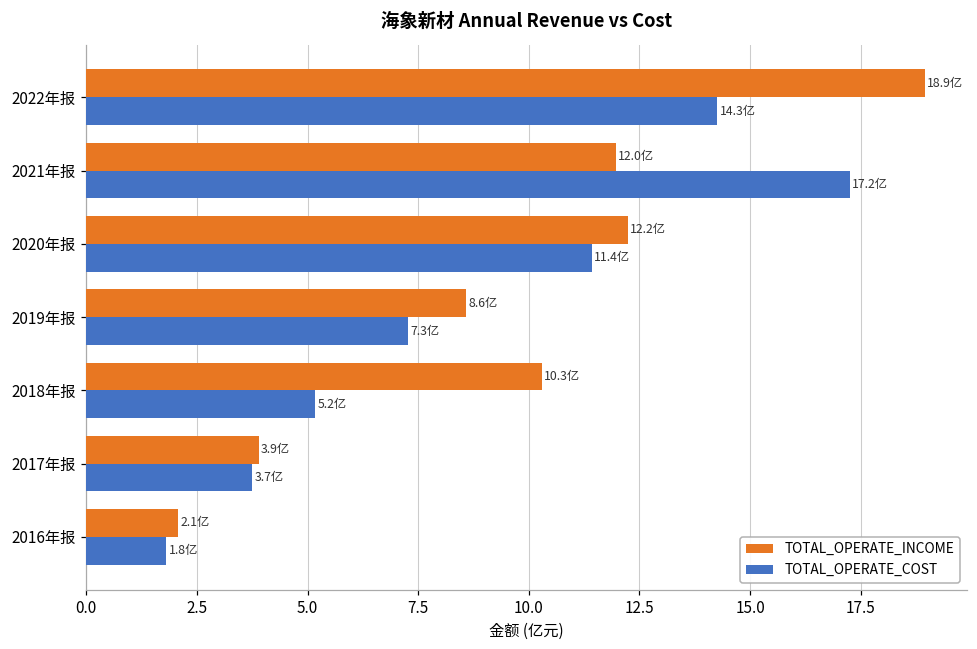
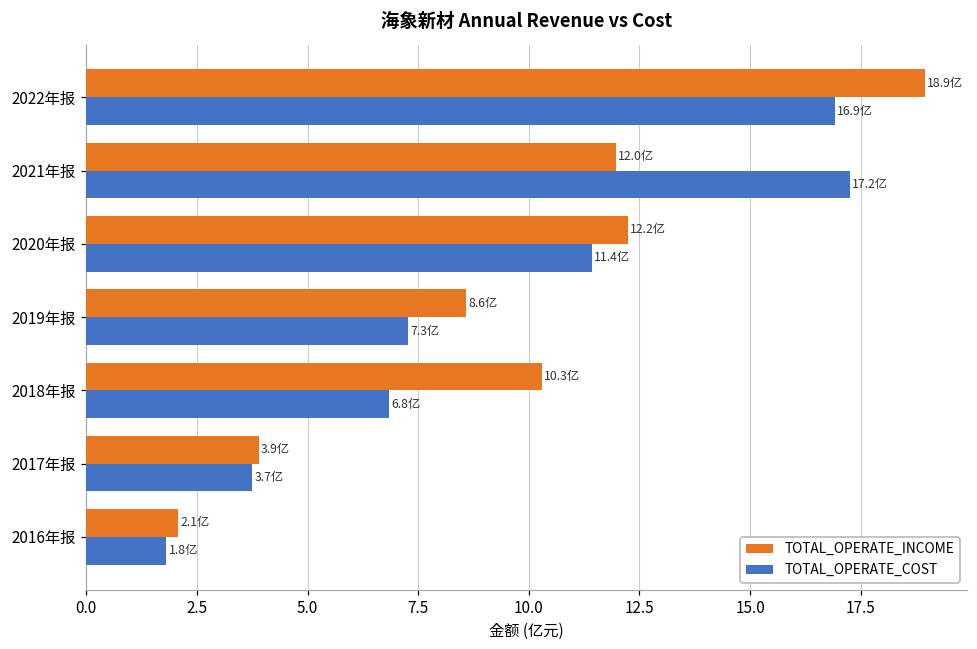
TOTAL_OPERATE_COST, 2022年报: 14.3亿 -> 16.9亿
TOTAL_OPERATE_COST, 2018年报: 5.2亿 -> 6.8亿
